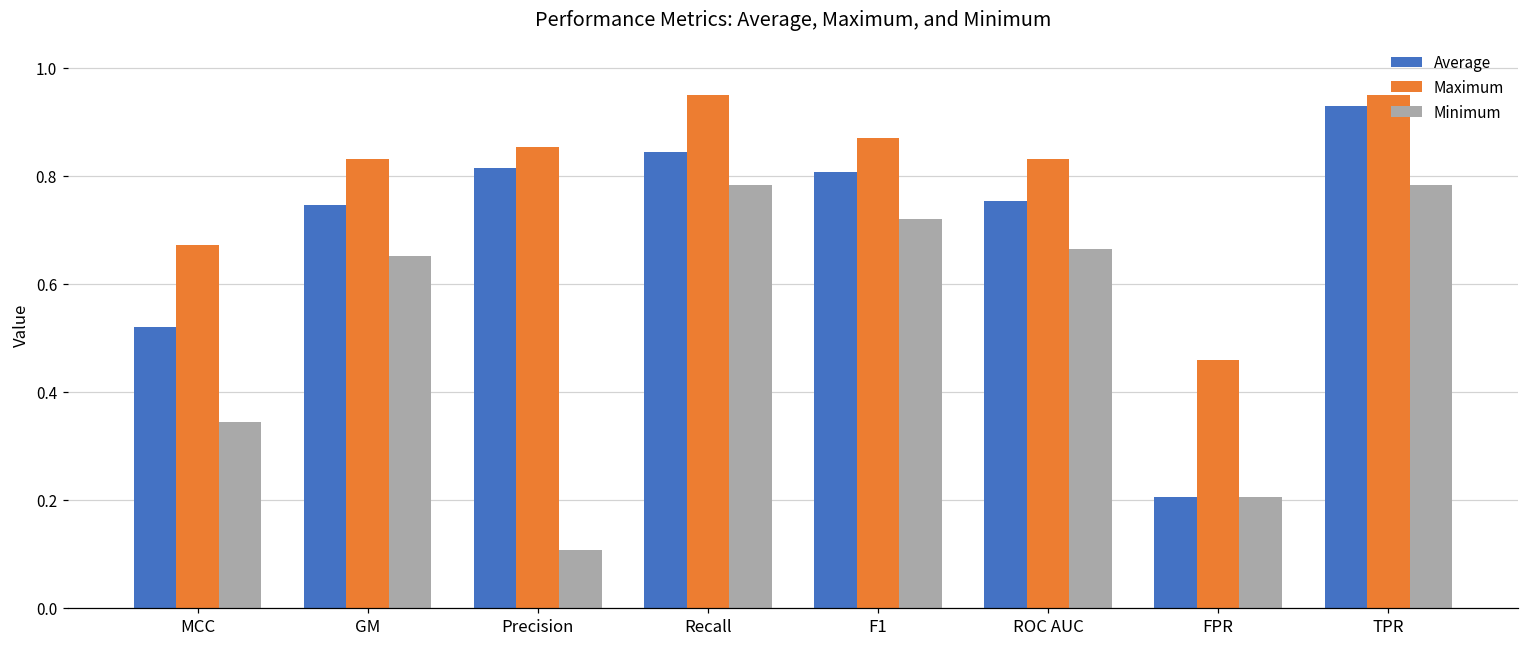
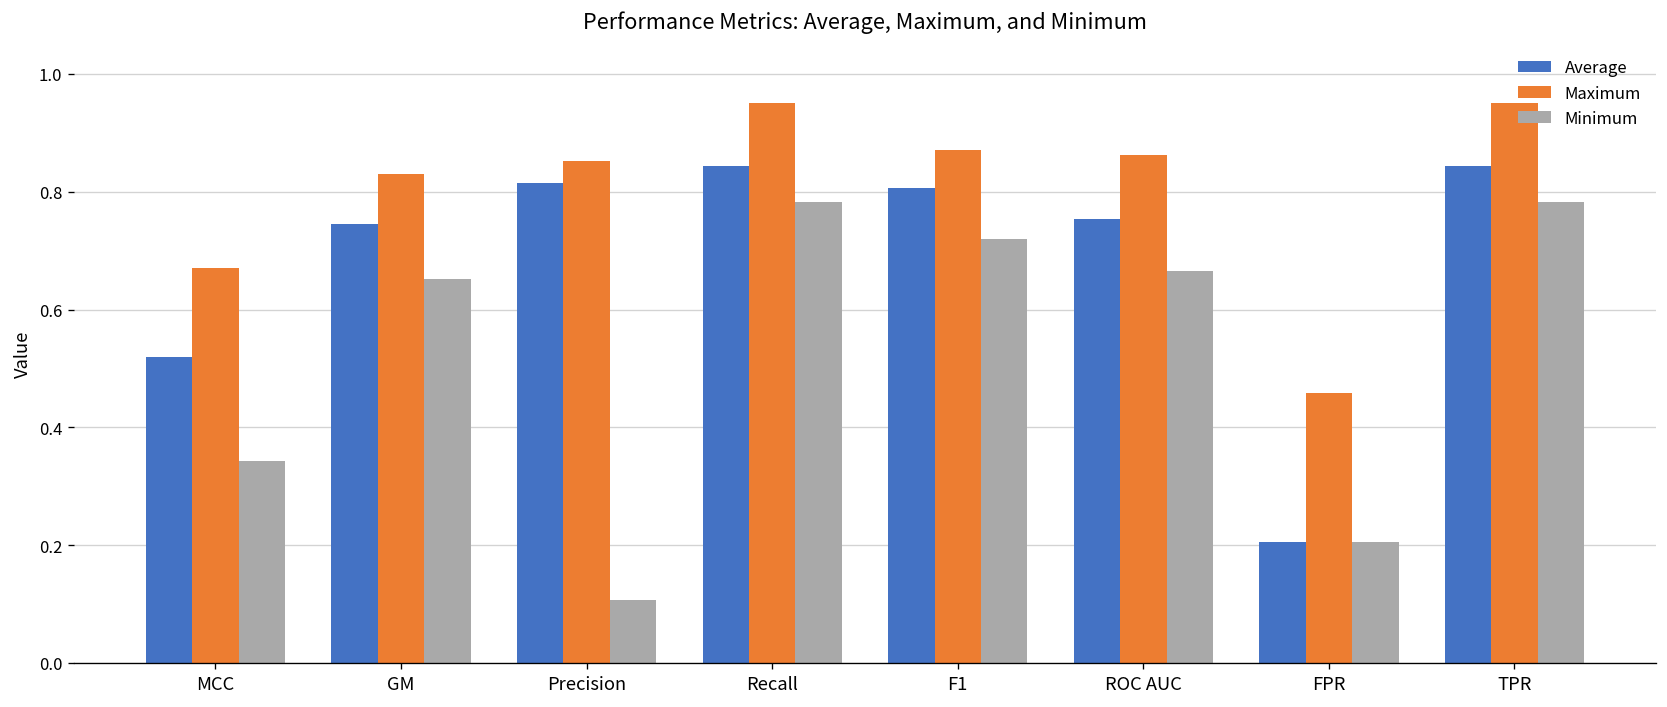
Maximum, ROC AUC: 0.83 -> 0.86
Average, TPR: 0.93 -> 0.84
